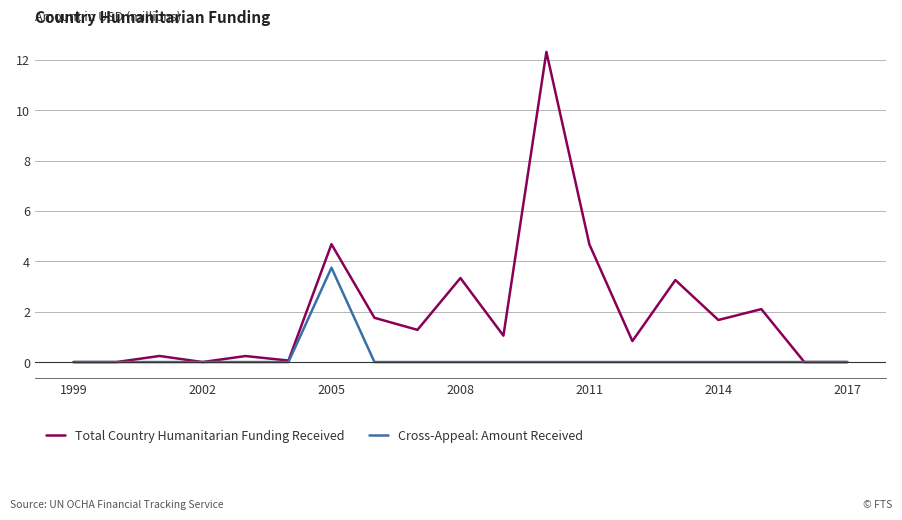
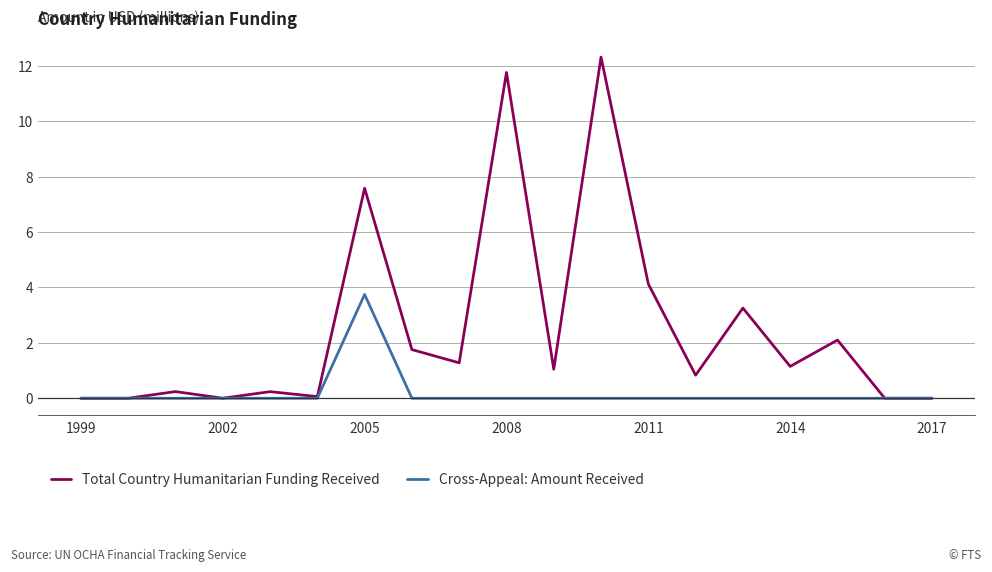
Total Country Humanitarian Funding Received, 2005: 4.7 -> 7.6
Total Country Humanitarian Funding Received, 2008: 3.3 -> 11.8
Total Country Humanitarian Funding Received, 2011: 4.7 -> 4.1
Total Country Humanitarian Funding Received, 2014: 1.7 -> 1.1
